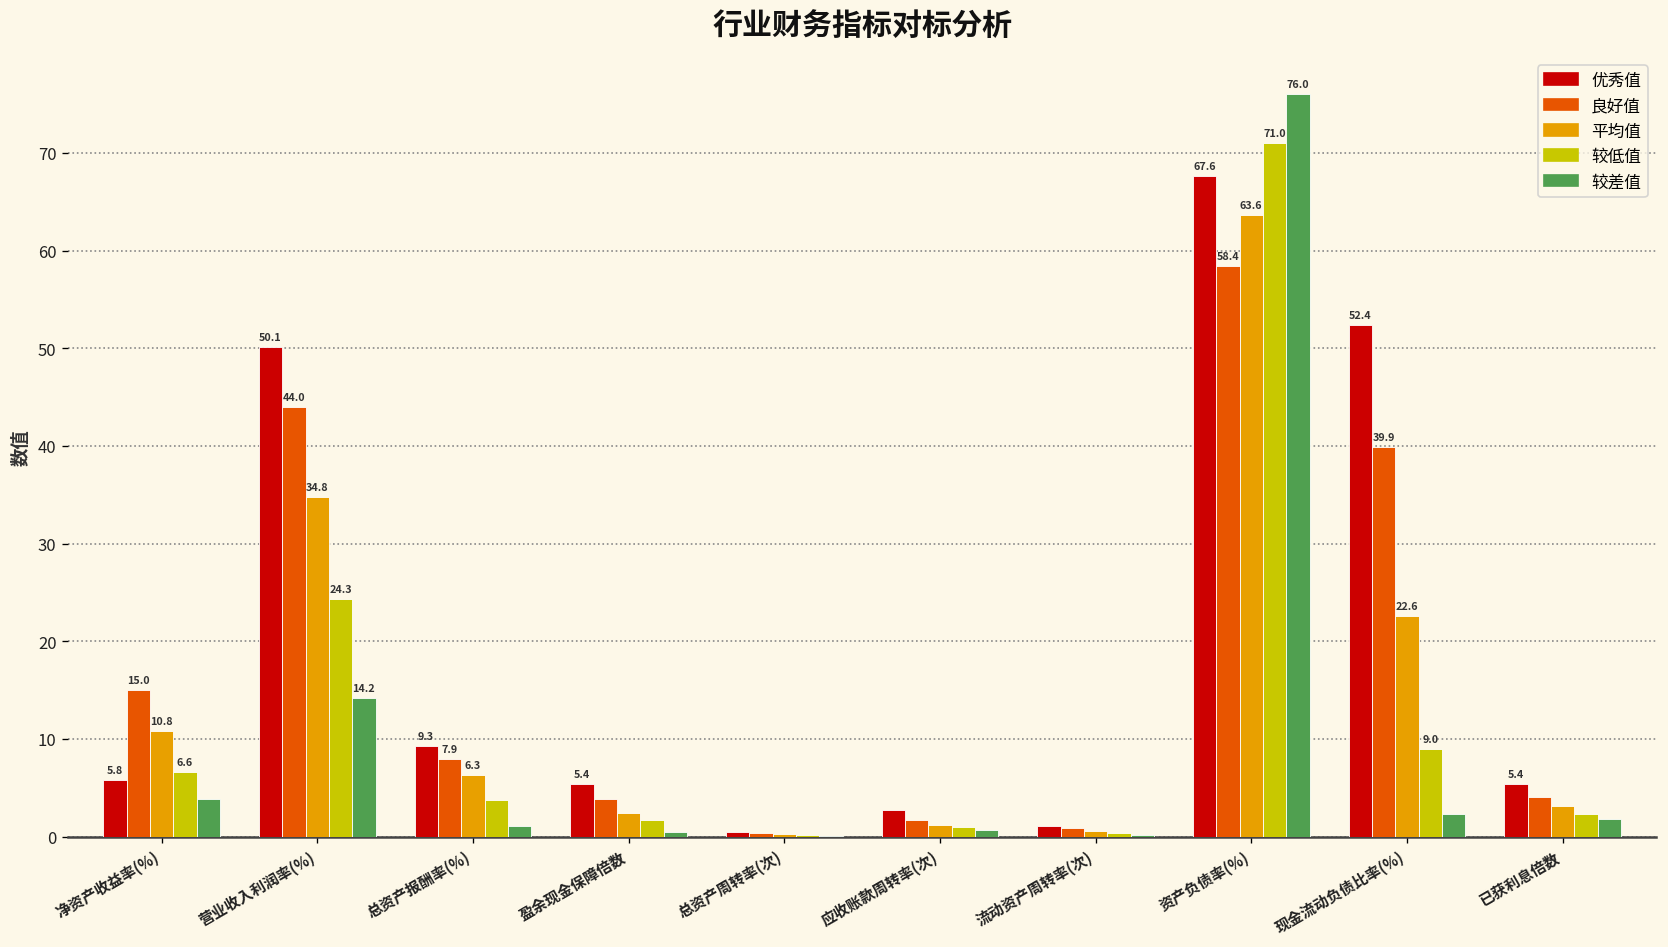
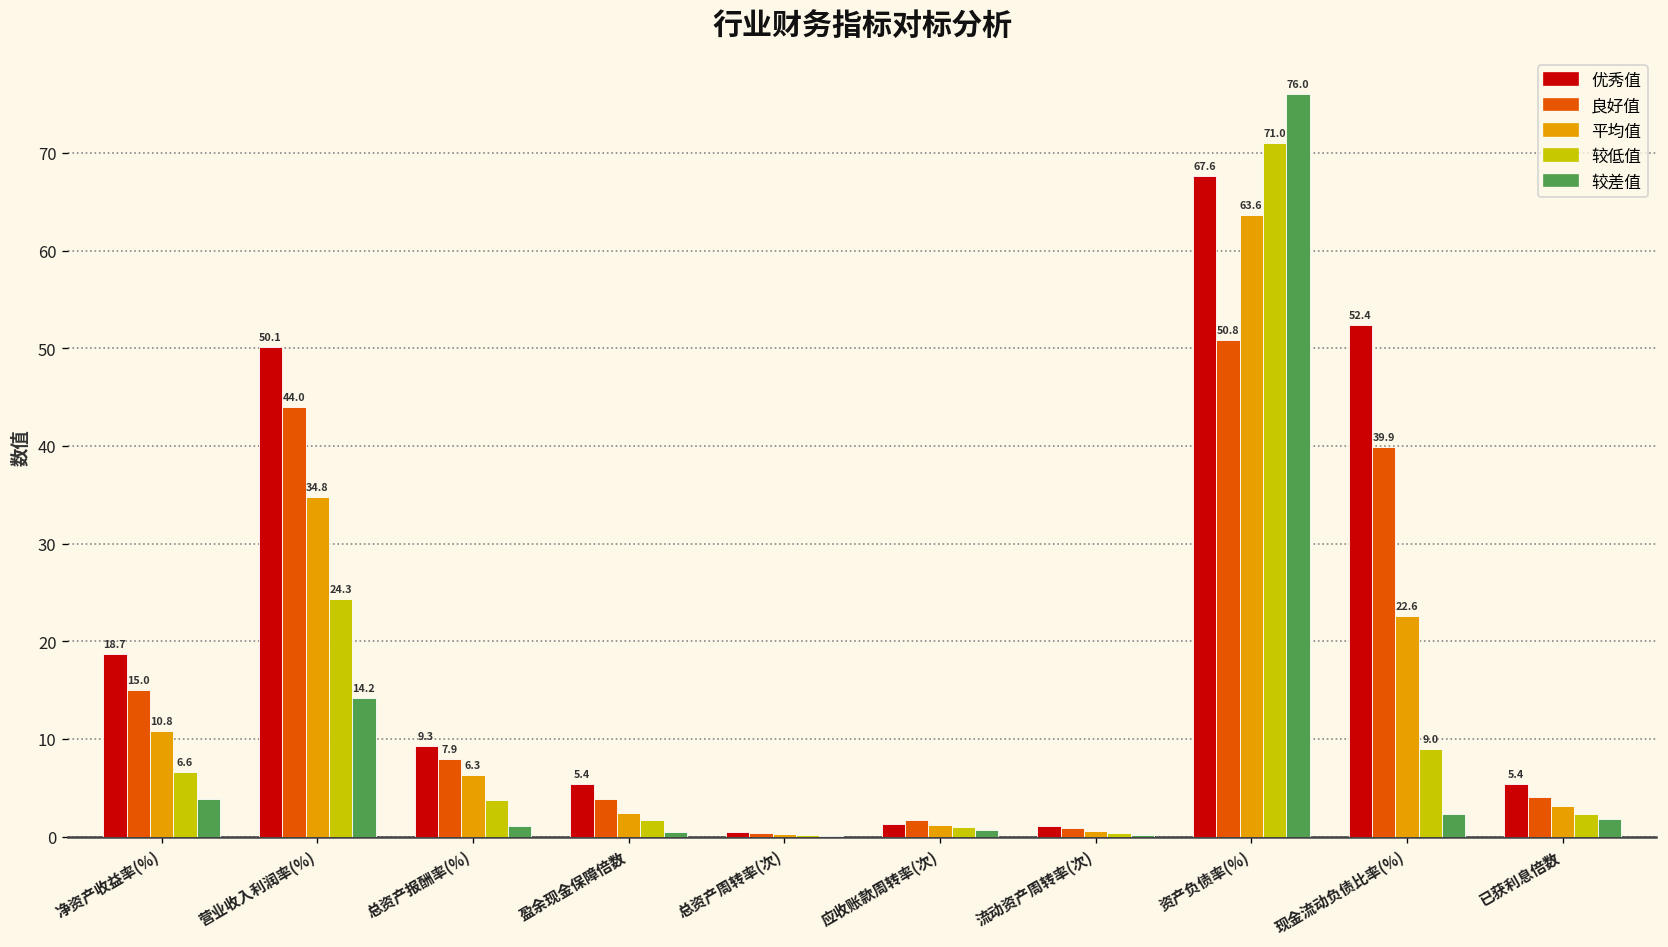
优秀值, 净资产收益率(%): 5.8 -> 18.7
优秀值, 应收账款周转率(次): 3 -> 1
良好值, 资产负债率(%): 58.4 -> 50.8
